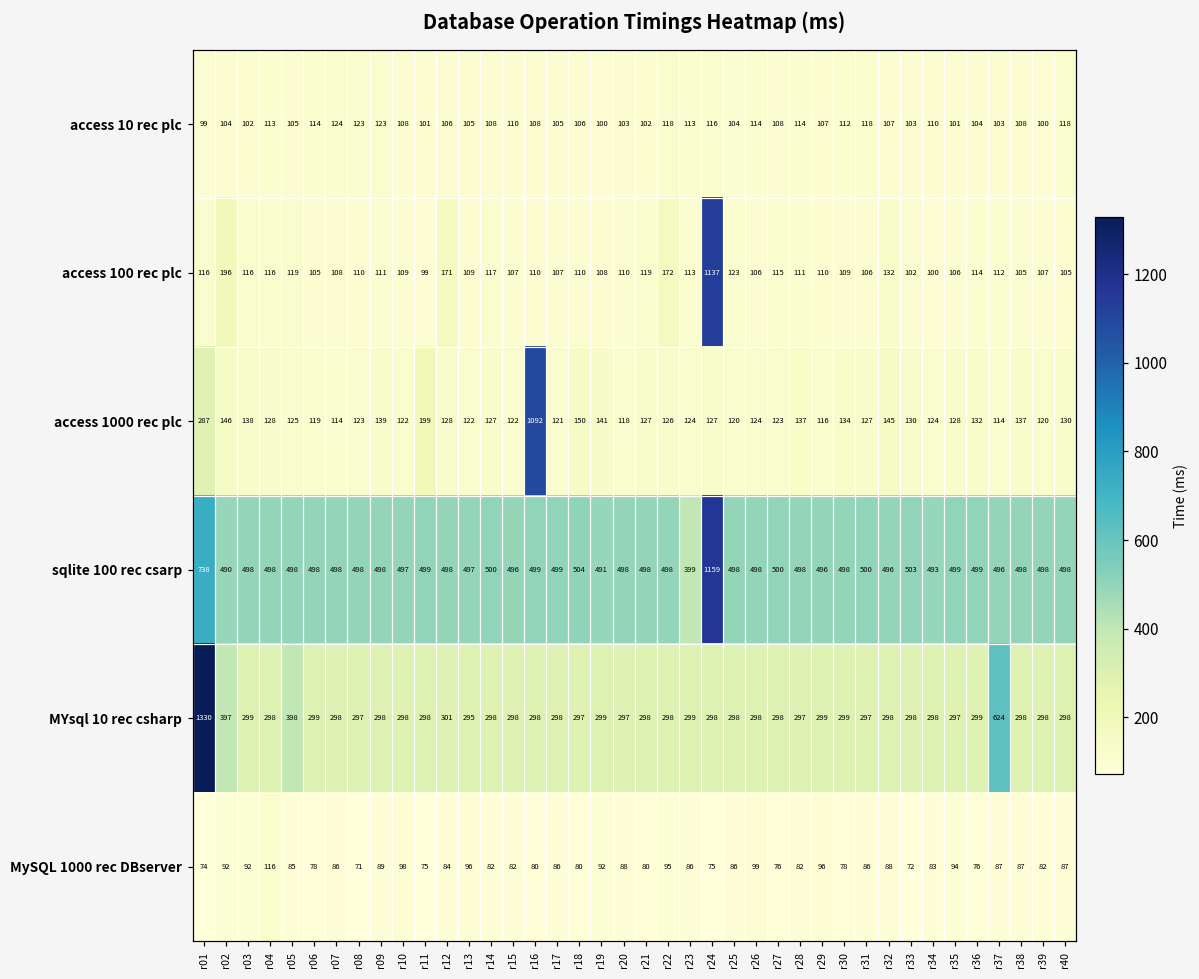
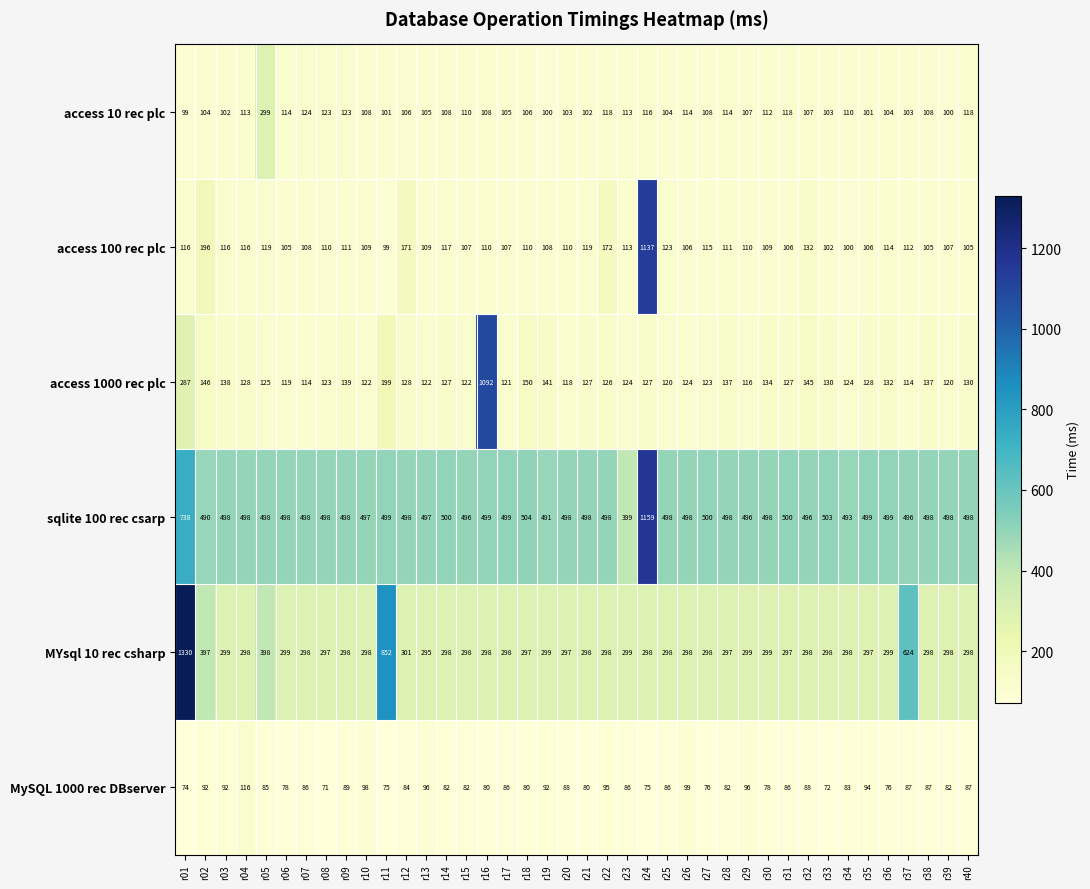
access 10 rec plc, r05: 105 -> 299
MYsql 10 rec csharp, r11: 298 -> 852
